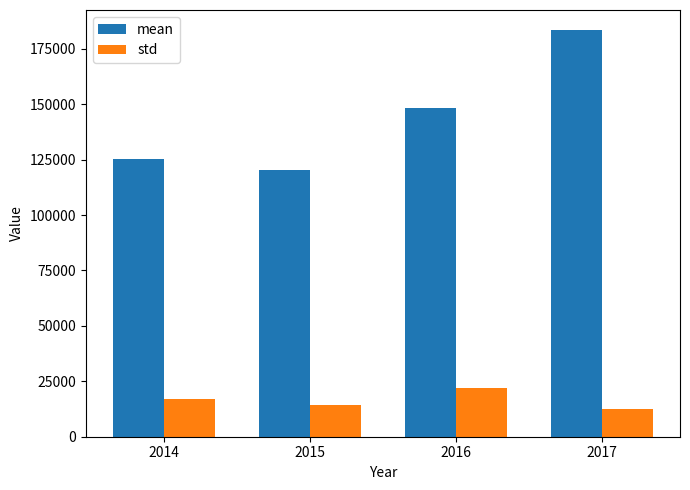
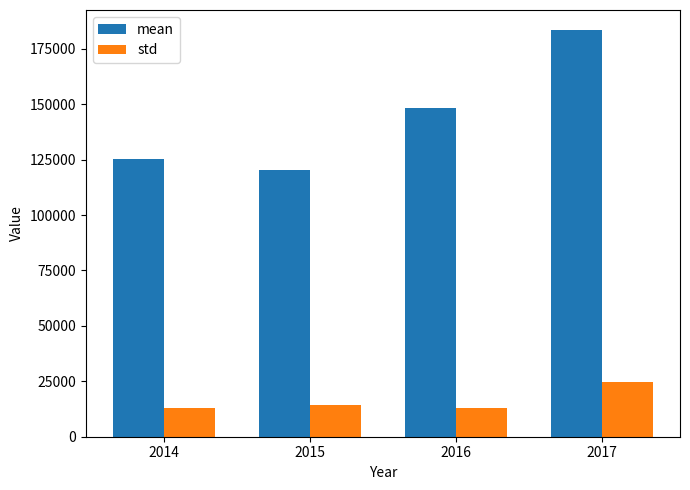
std, 2014: 17000 -> 13000
std, 2016: 22000 -> 13000
std, 2017: 12000 -> 25000
